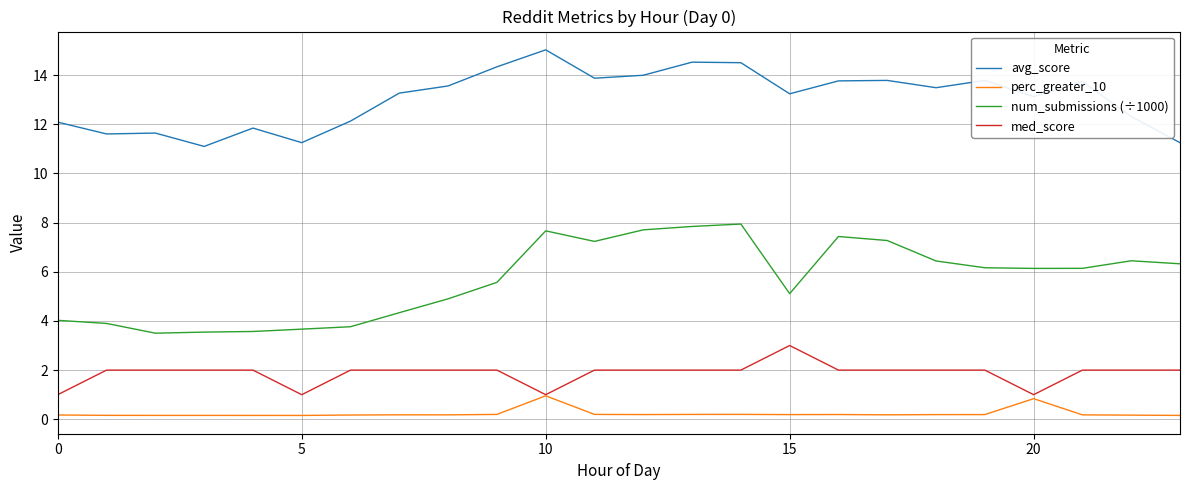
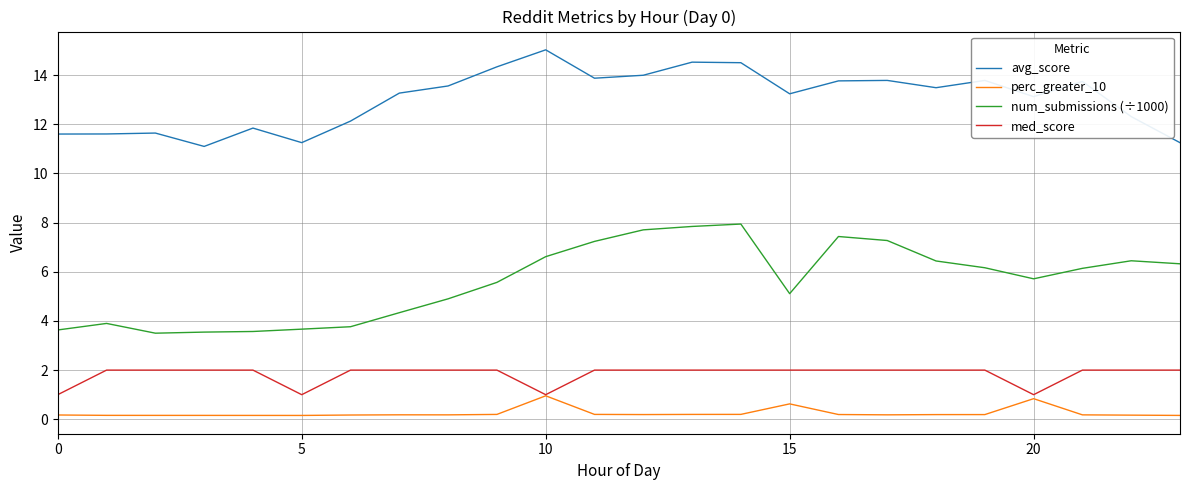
avg_score, 0: 12.1 -> 11.6
num_submissions (÷1000), 0: 4.0 -> 3.6
num_submissions (÷1000), 10: 7.7 -> 6.6
perc_greater_10, 15: 0.2 -> 0.6
med_score, 15: 3 -> 2
num_submissions (÷1000), 20: 6.1 -> 5.7
